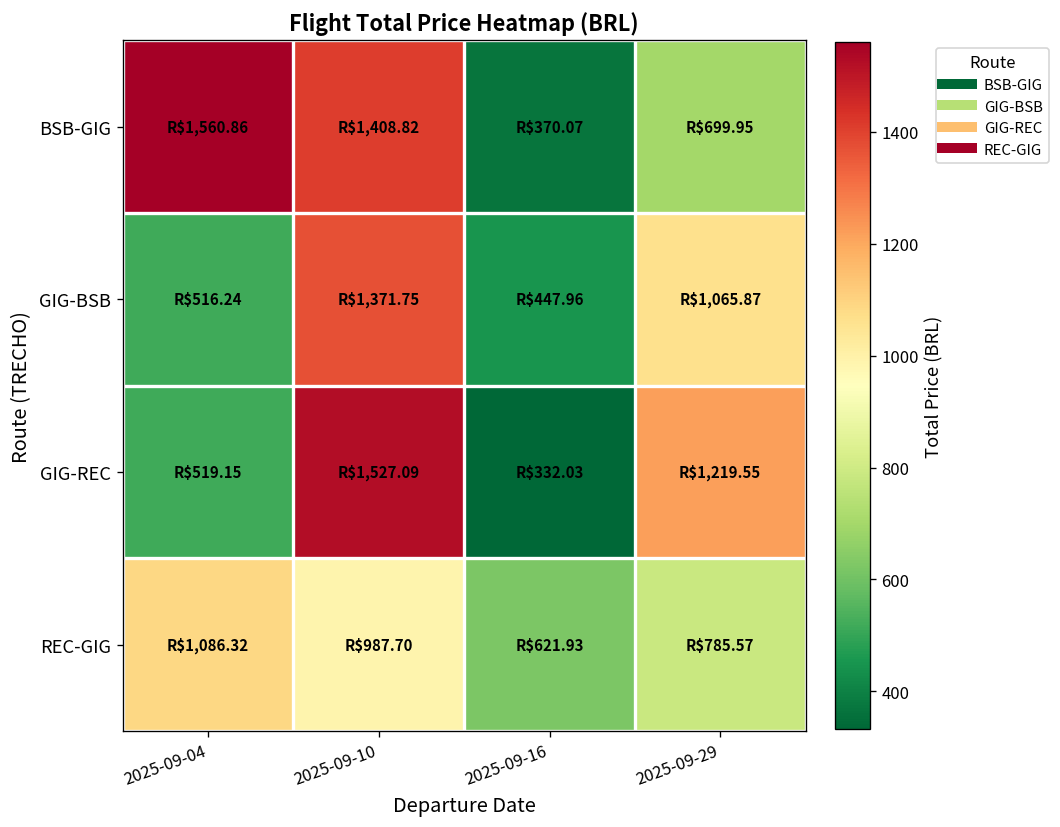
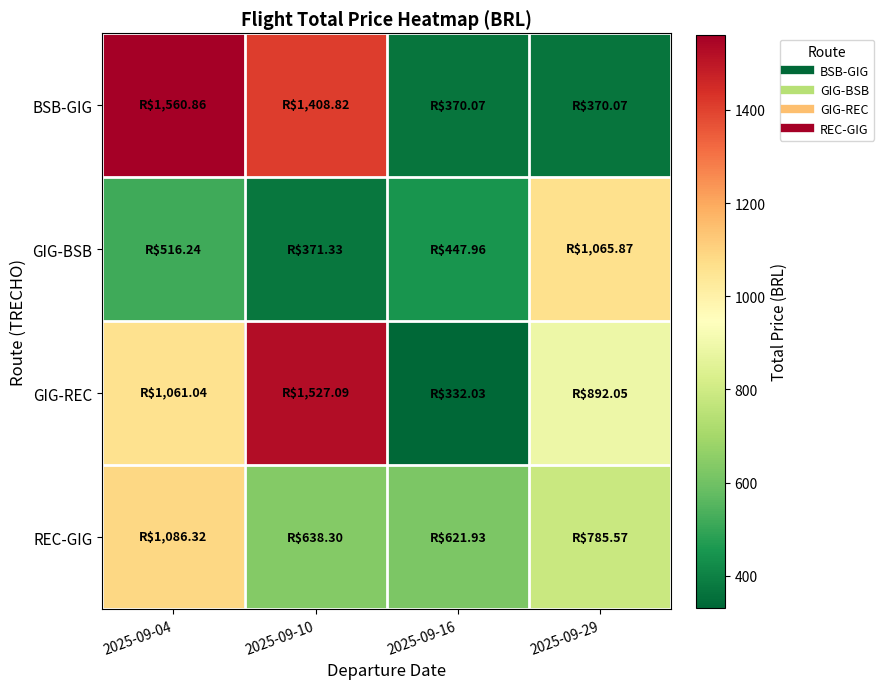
BSB-GIG, 2025-09-29: $699.95 -> $370.07
GIG-BSB, 2025-09-10: $1,371.75 -> $371.33
GIG-REC, 2025-09-04: $519.15 -> $1,061.04
GIG-REC, 2025-09-29: $1,219.55 -> $892.05
REC-GIG, 2025-09-10: $987.70 -> $638.30
